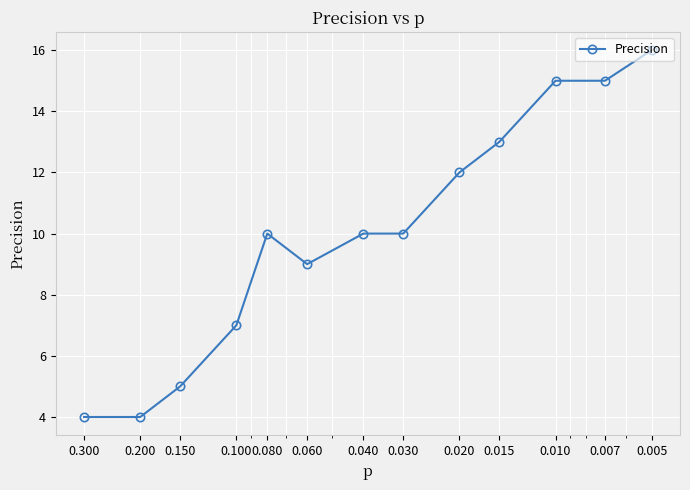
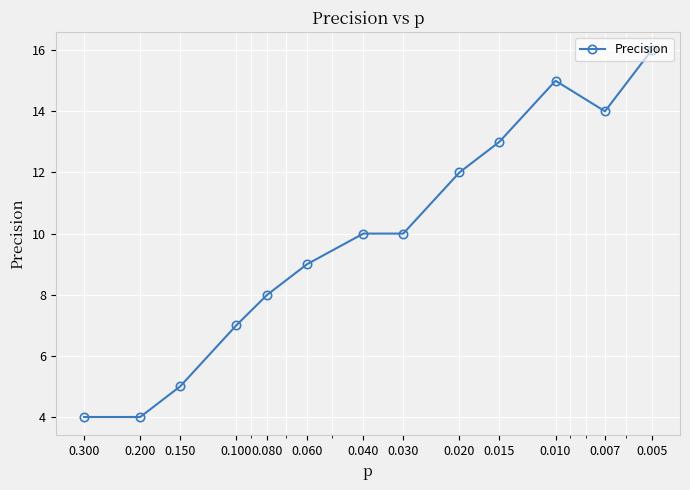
0.080: 10 -> 8
0.007: 15 -> 14
